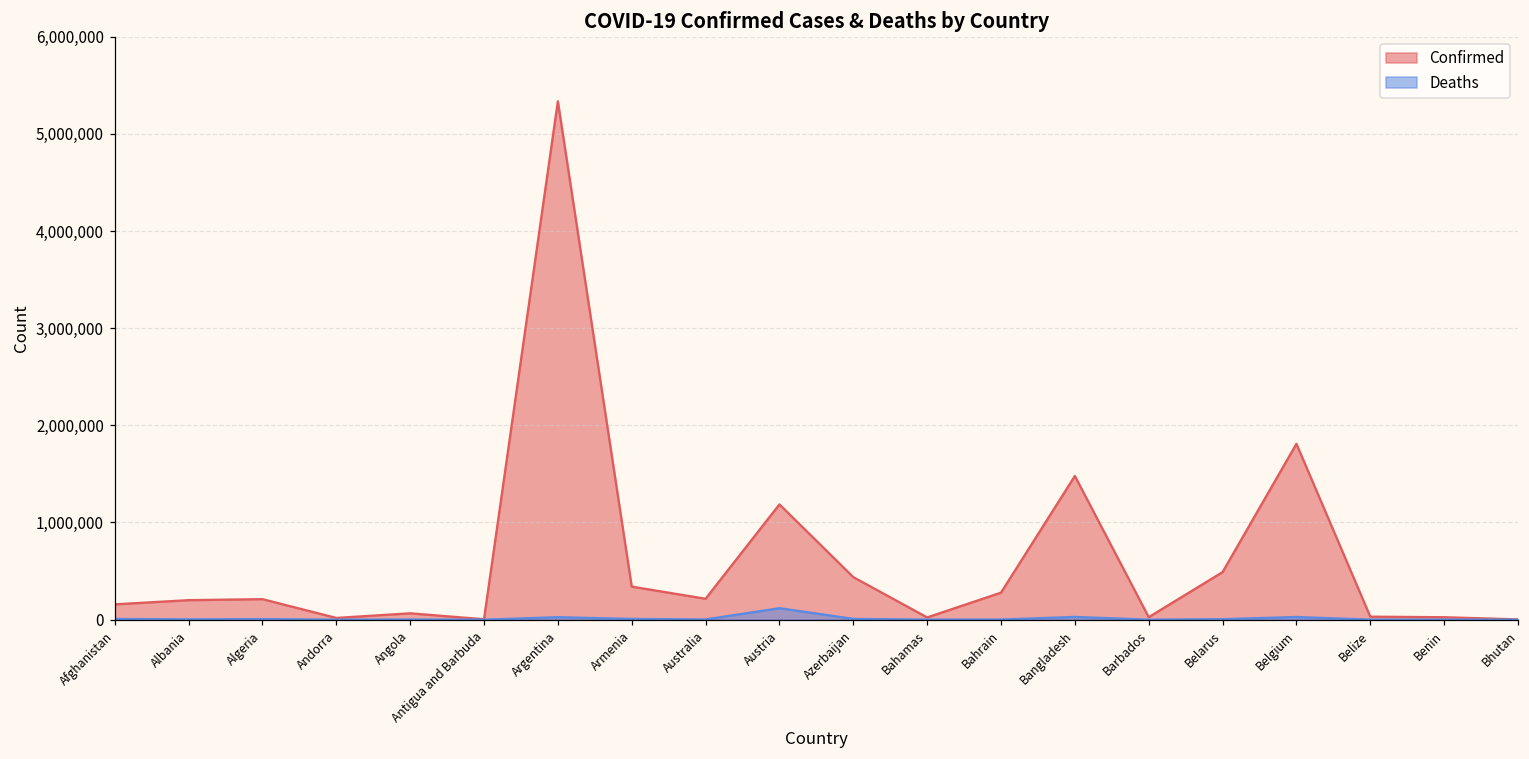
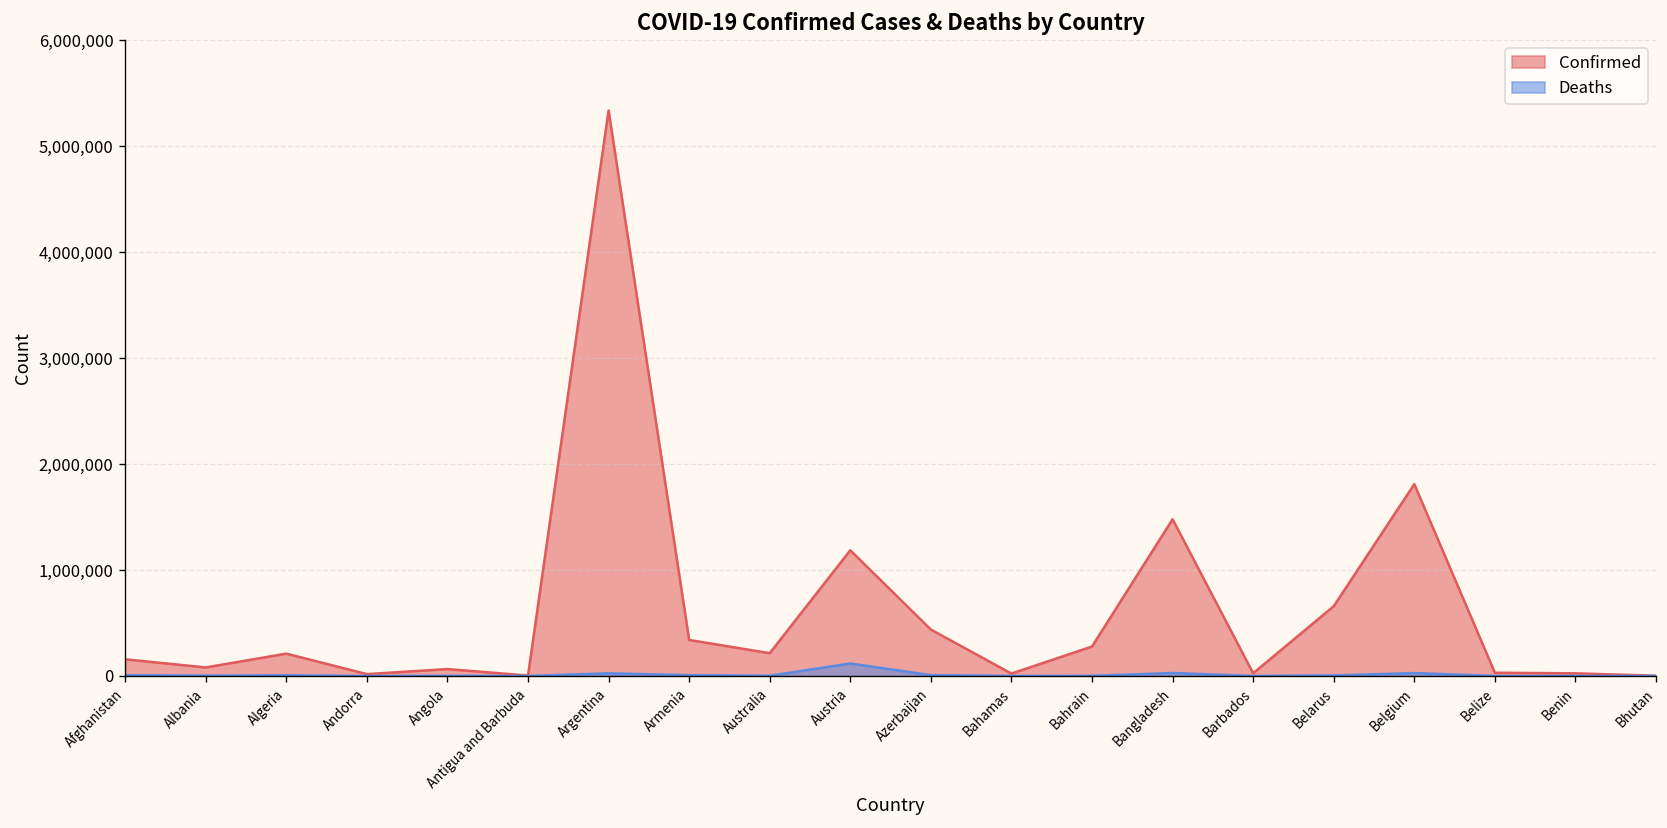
Confirmed, Albania: 200,000 -> 100,000
Confirmed, Belarus: 500,000 -> 700,000
